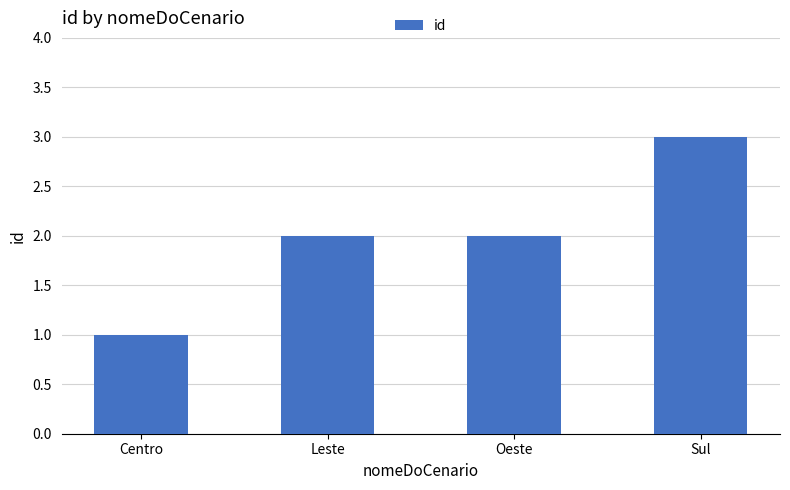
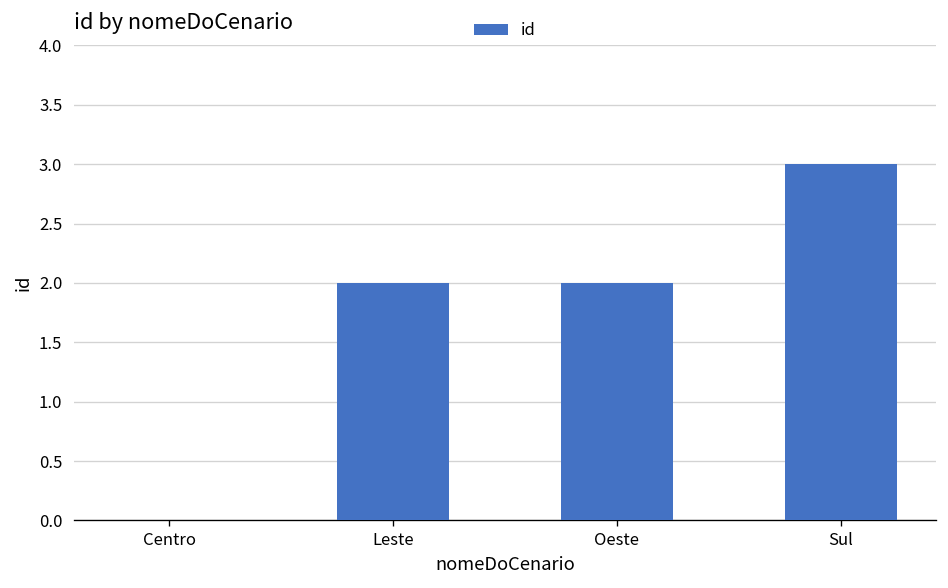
Centro: 1 -> 0
